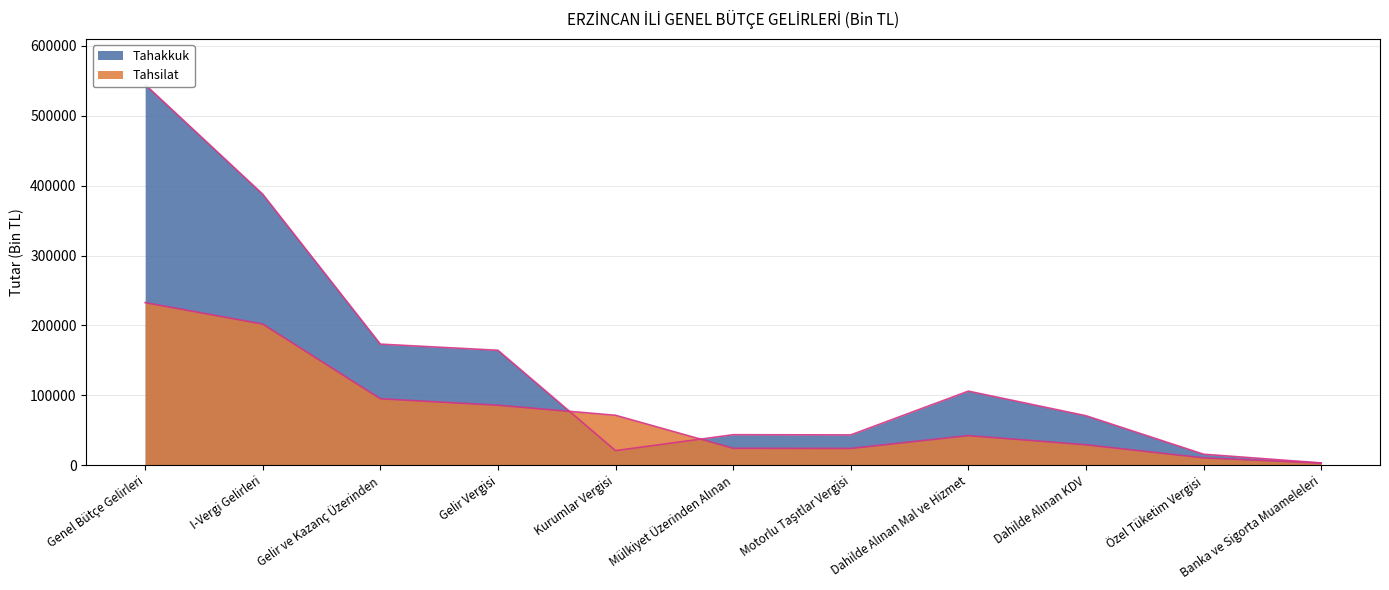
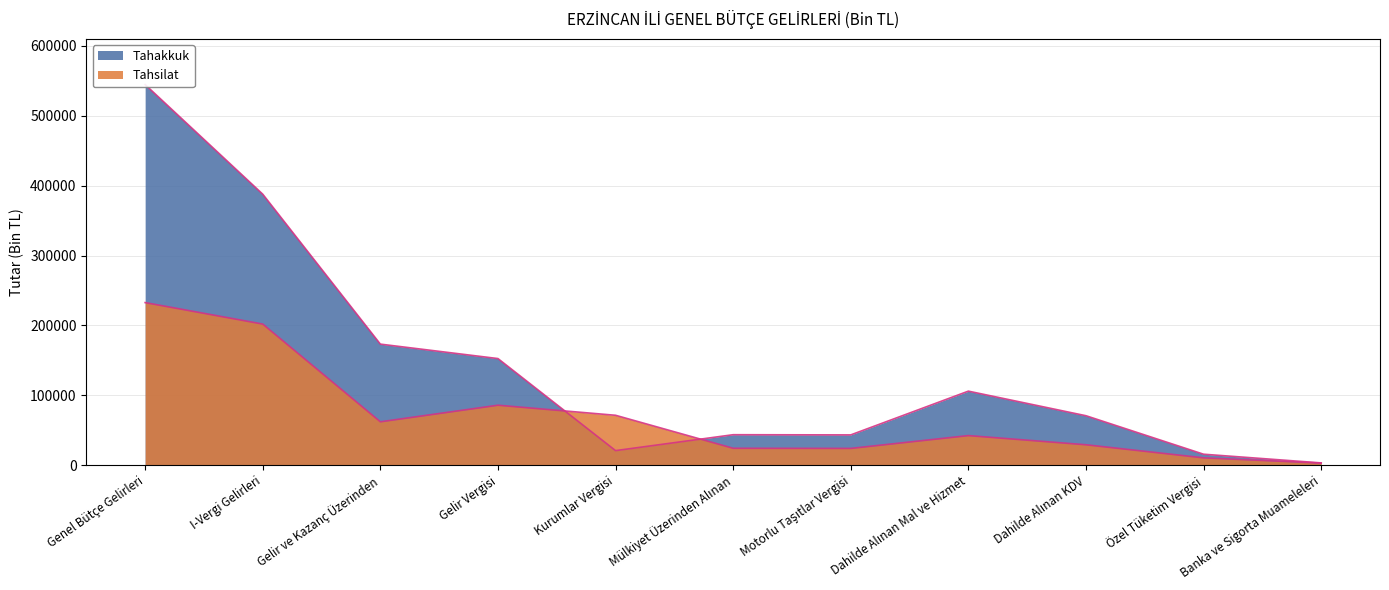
Tahsilat, Gelir ve Kazanç Üzerinden: 90000 -> 60000
Tahakkuk, Gelir Vergisi: 160000 -> 150000
